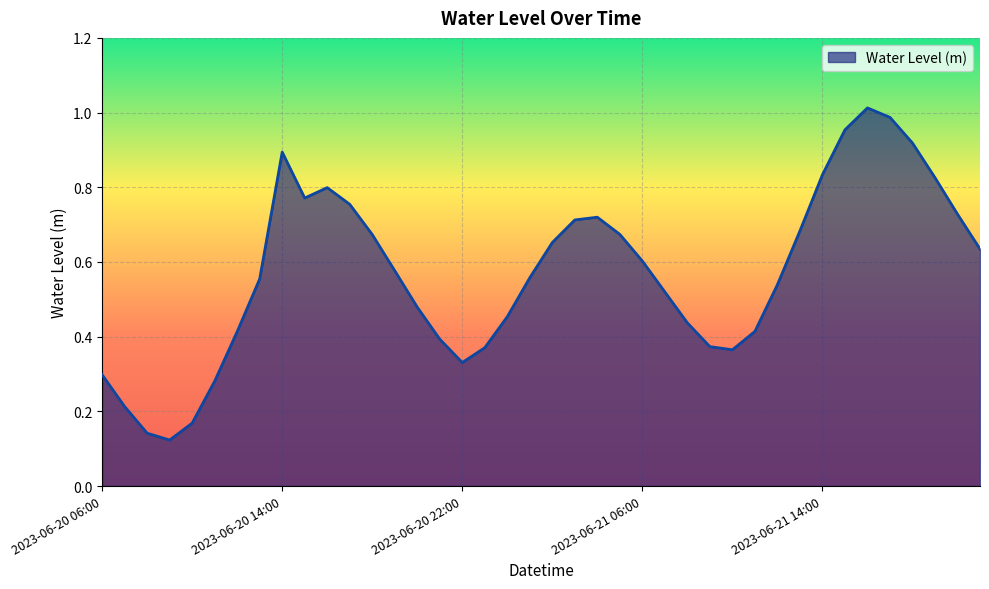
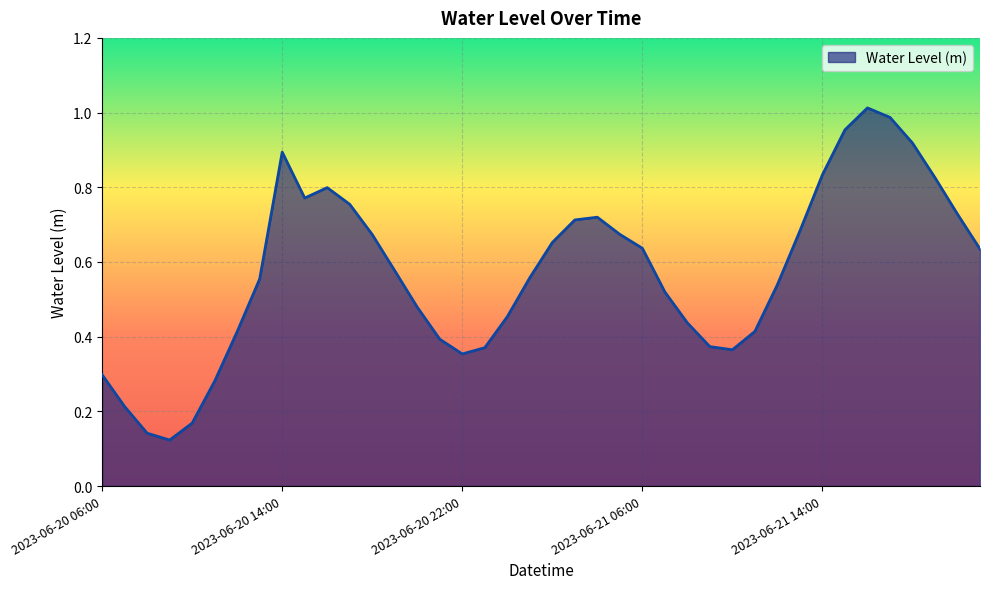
2023-06-20 22:00: 0.33 -> 0.35
2023-06-21 06:00: 0.60 -> 0.64
